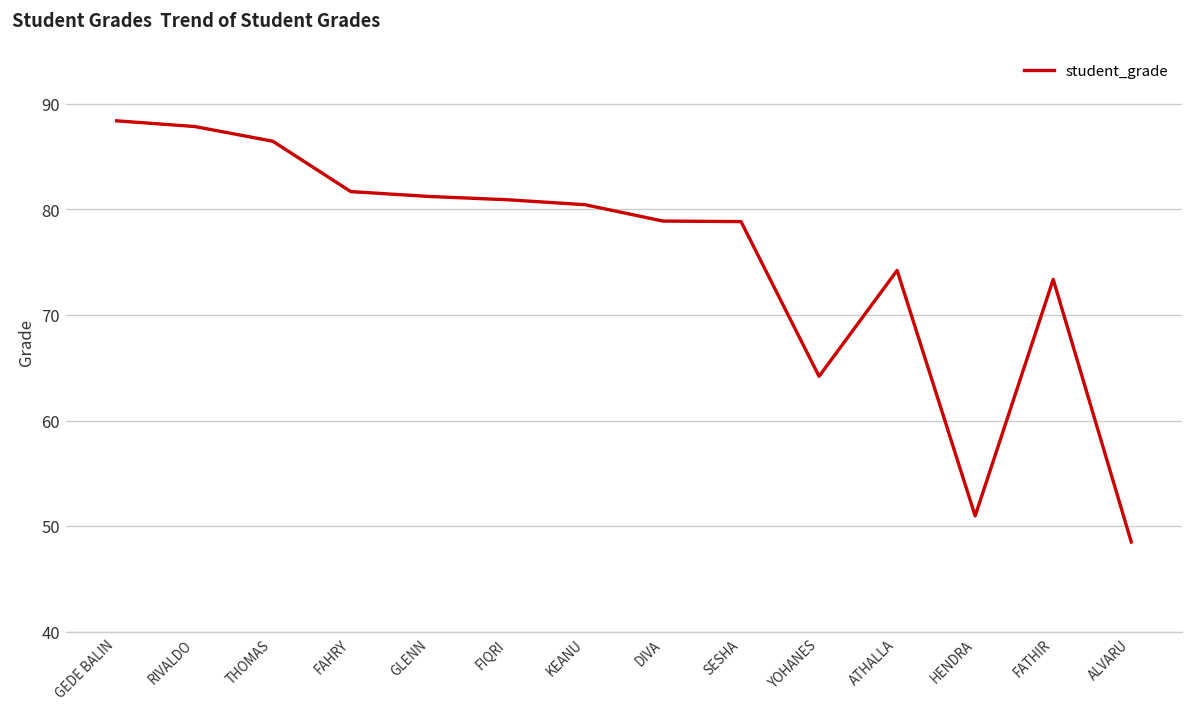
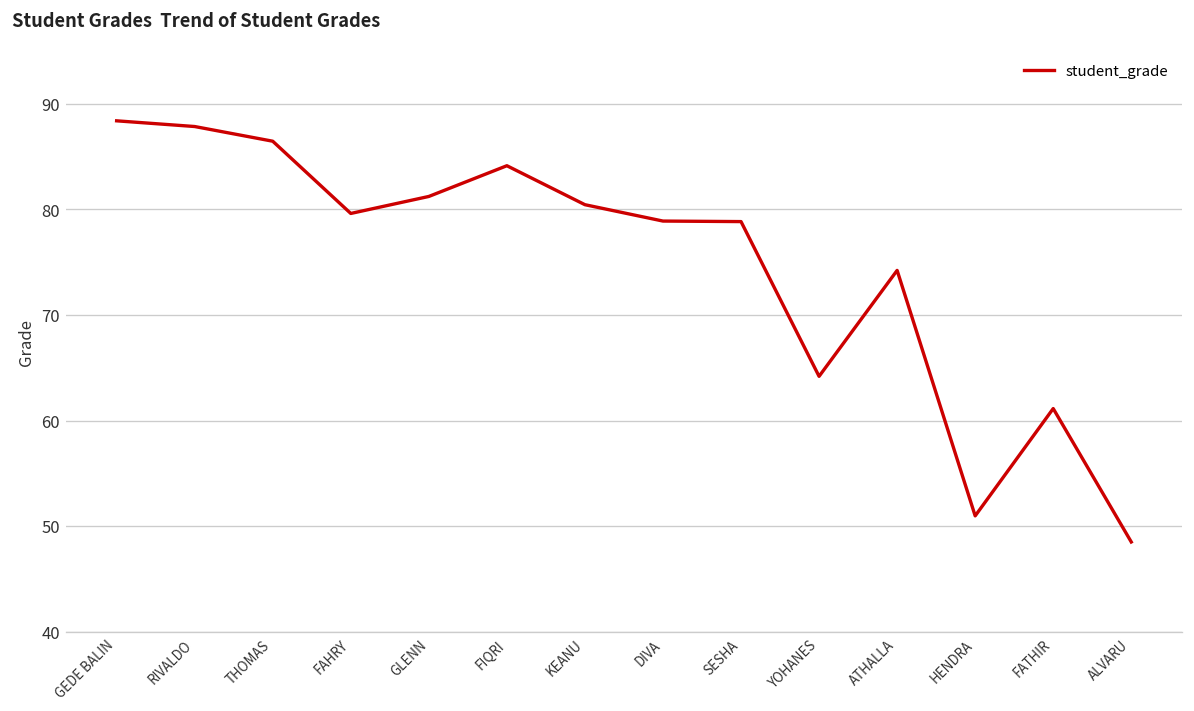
FAHRY: 82 -> 80
FIQRI: 81 -> 84
FATHIR: 73 -> 61
